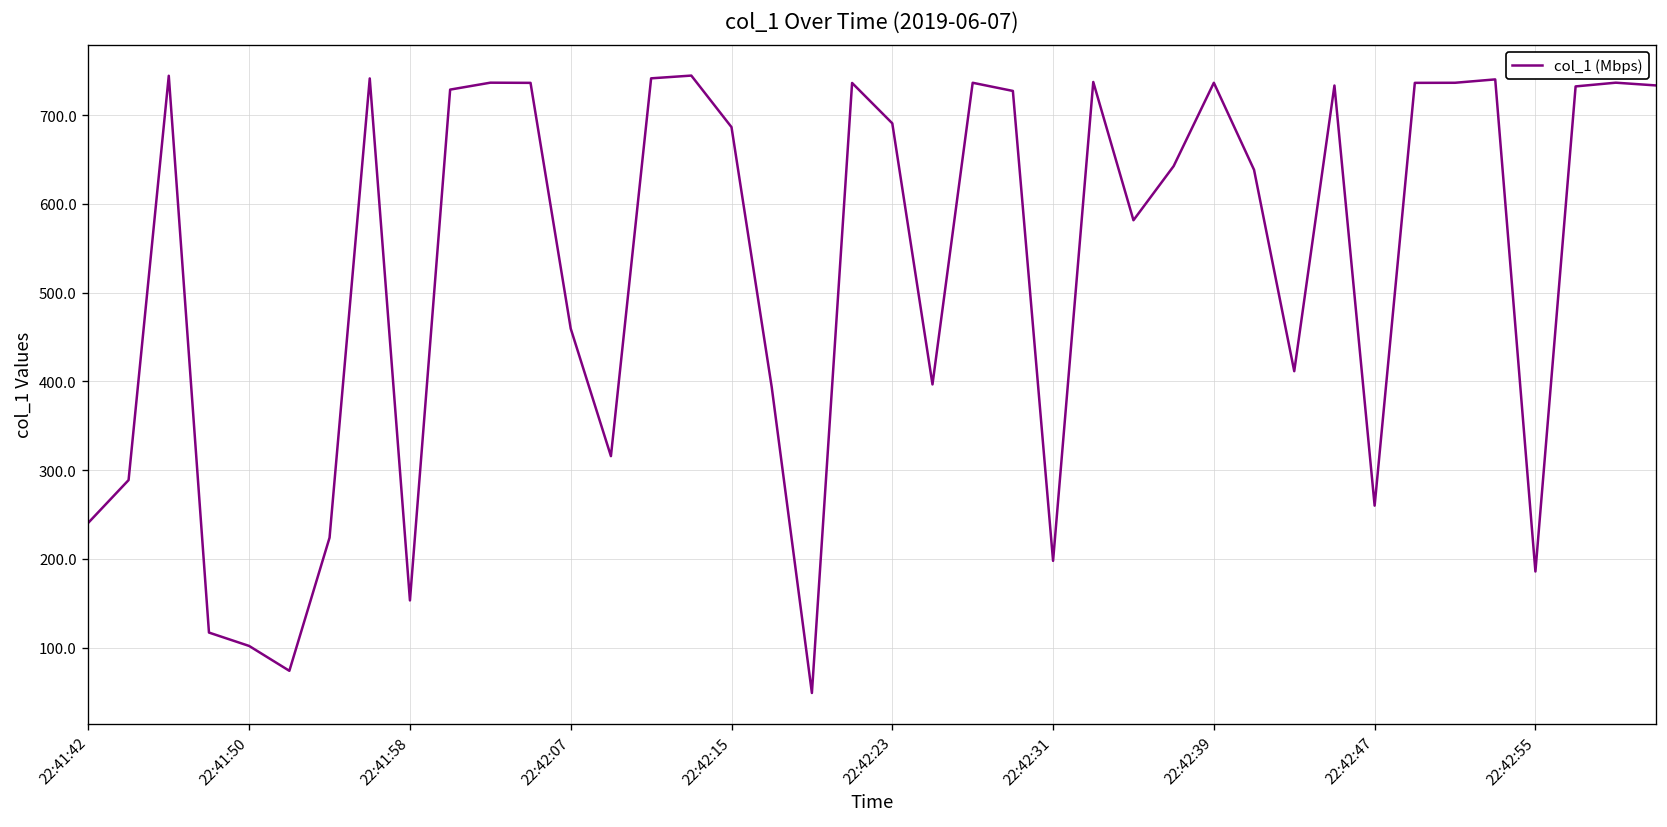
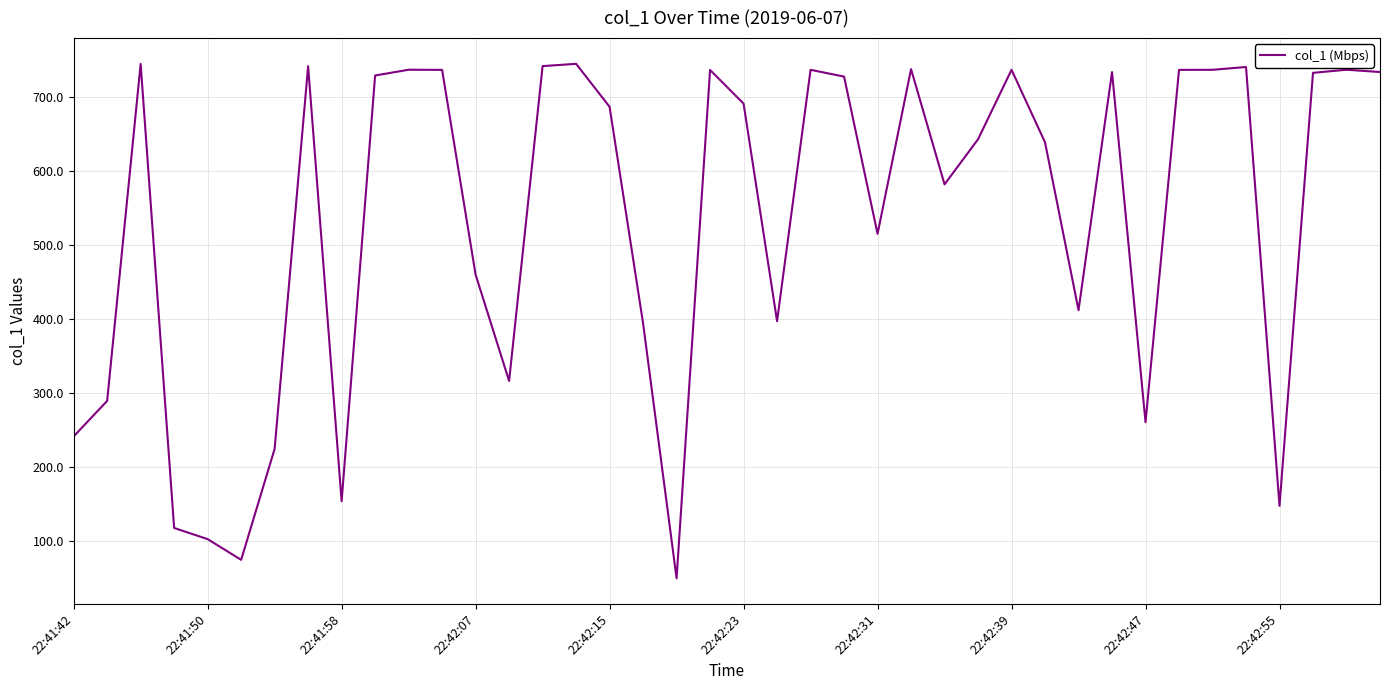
22:42:31: 200 -> 510
22:42:55: 190 -> 150
